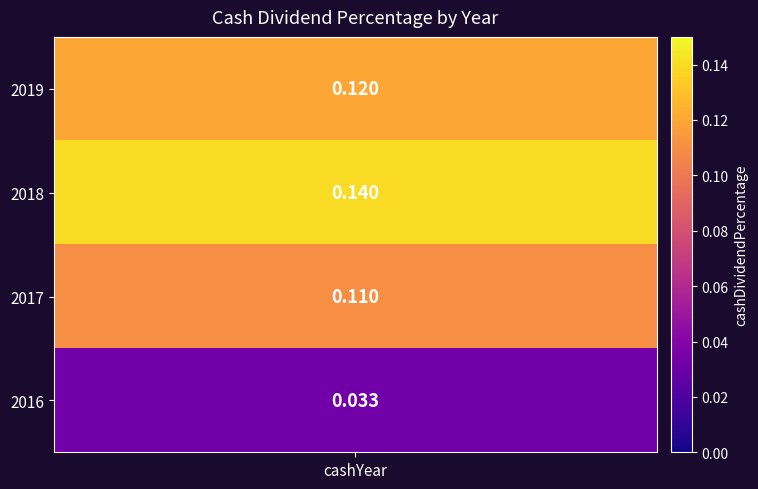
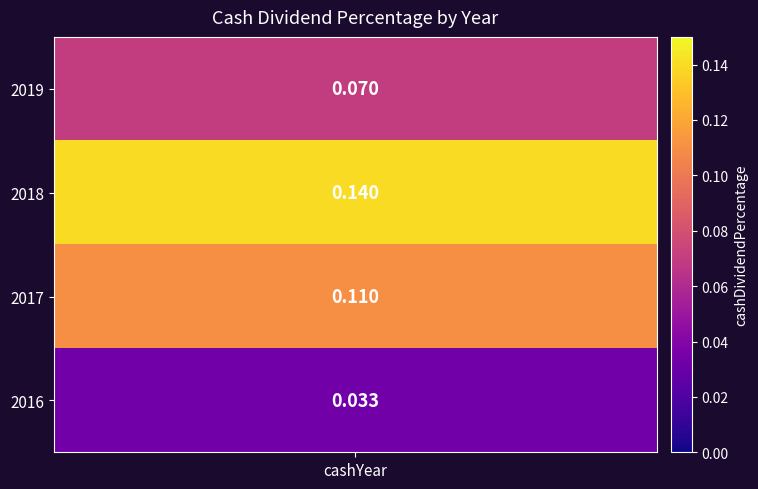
2019, cashYear: 0.120 -> 0.070
